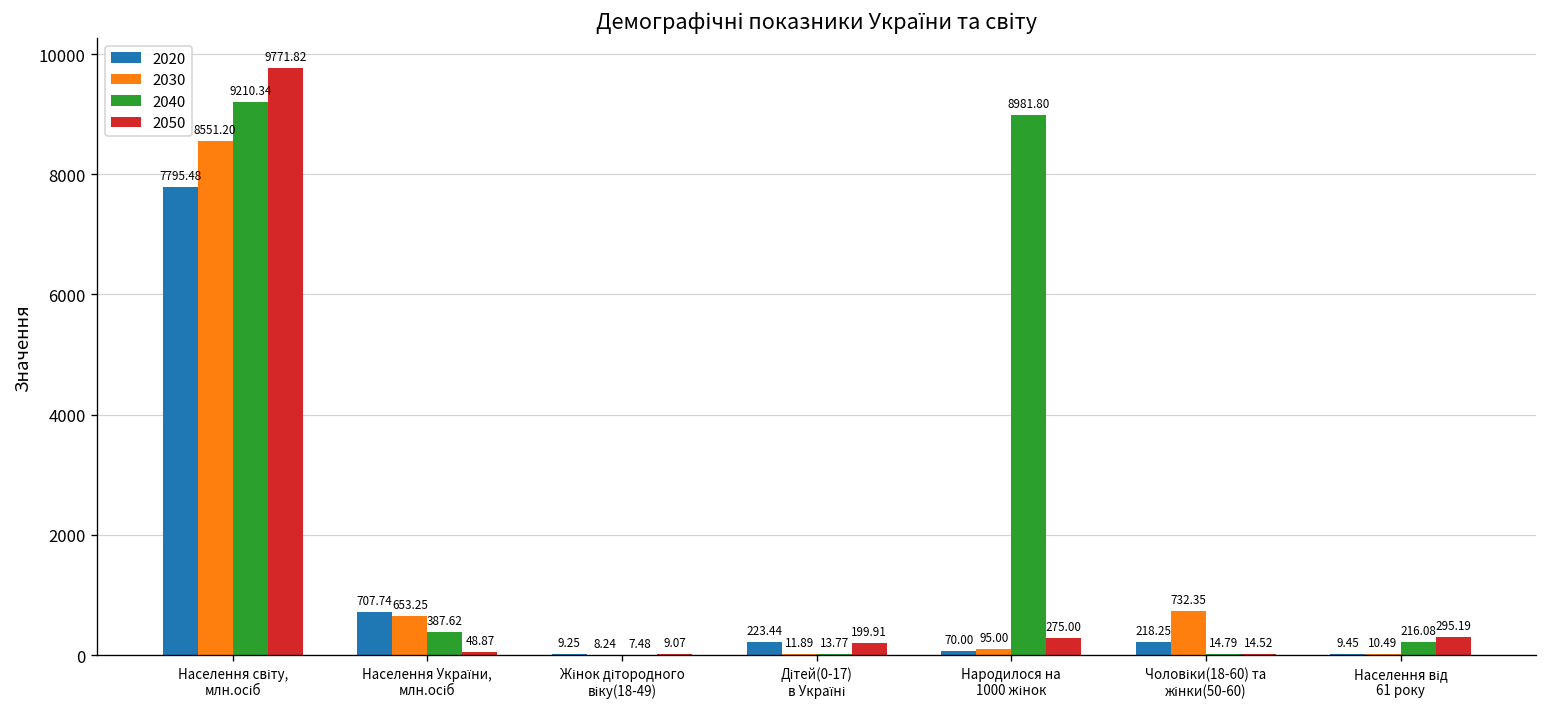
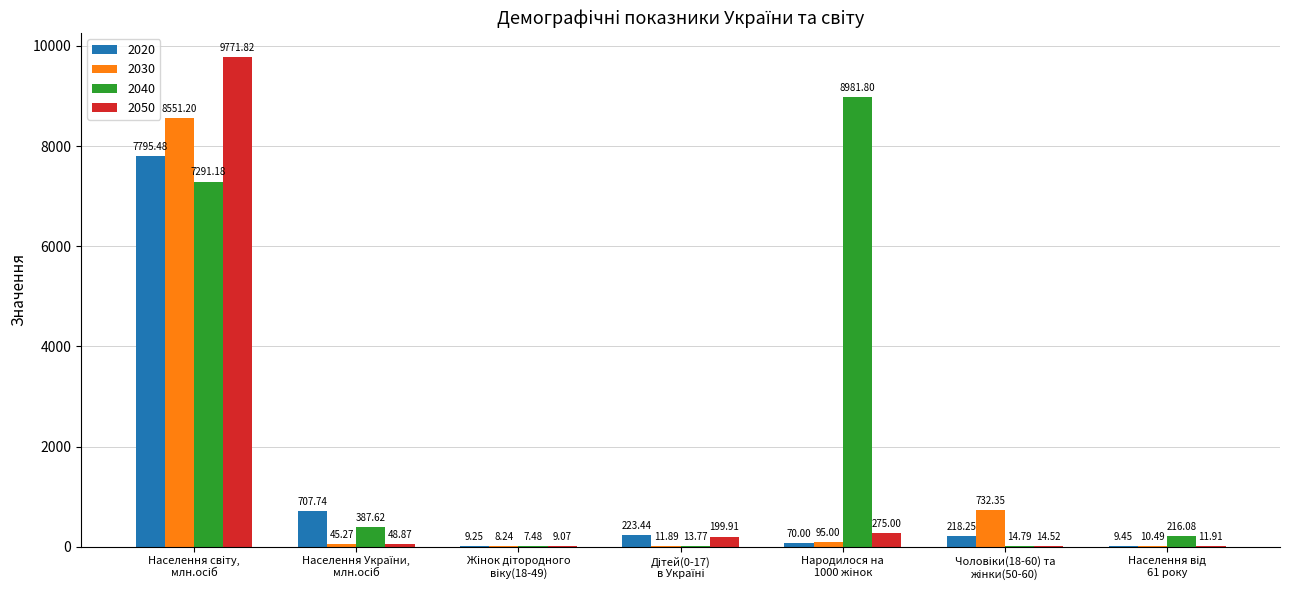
2040, Населення світу, млн.осіб: 9210.34 -> 7291.18
2030, Населення України, млн.осіб: 653.25 -> 45.27
2050, Населення від 61 року: 295.19 -> 11.91
